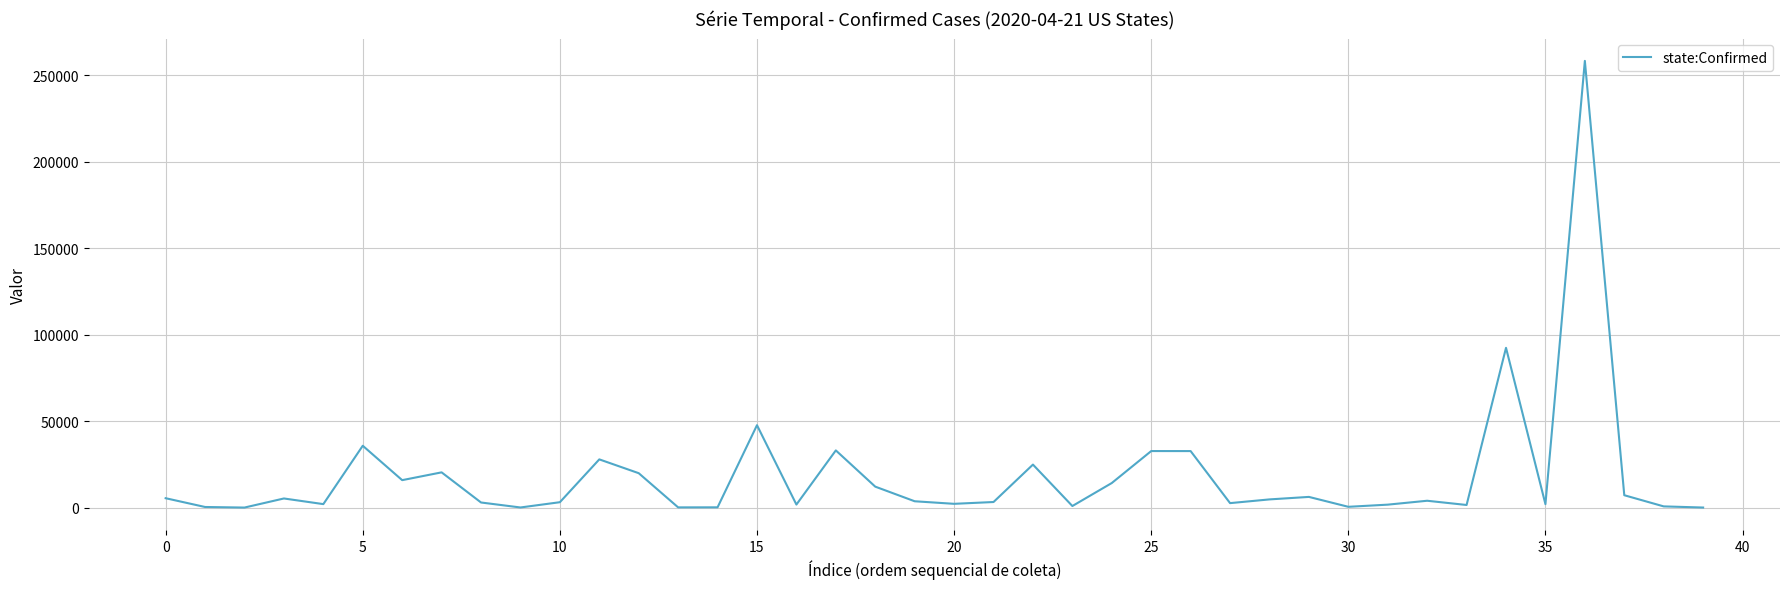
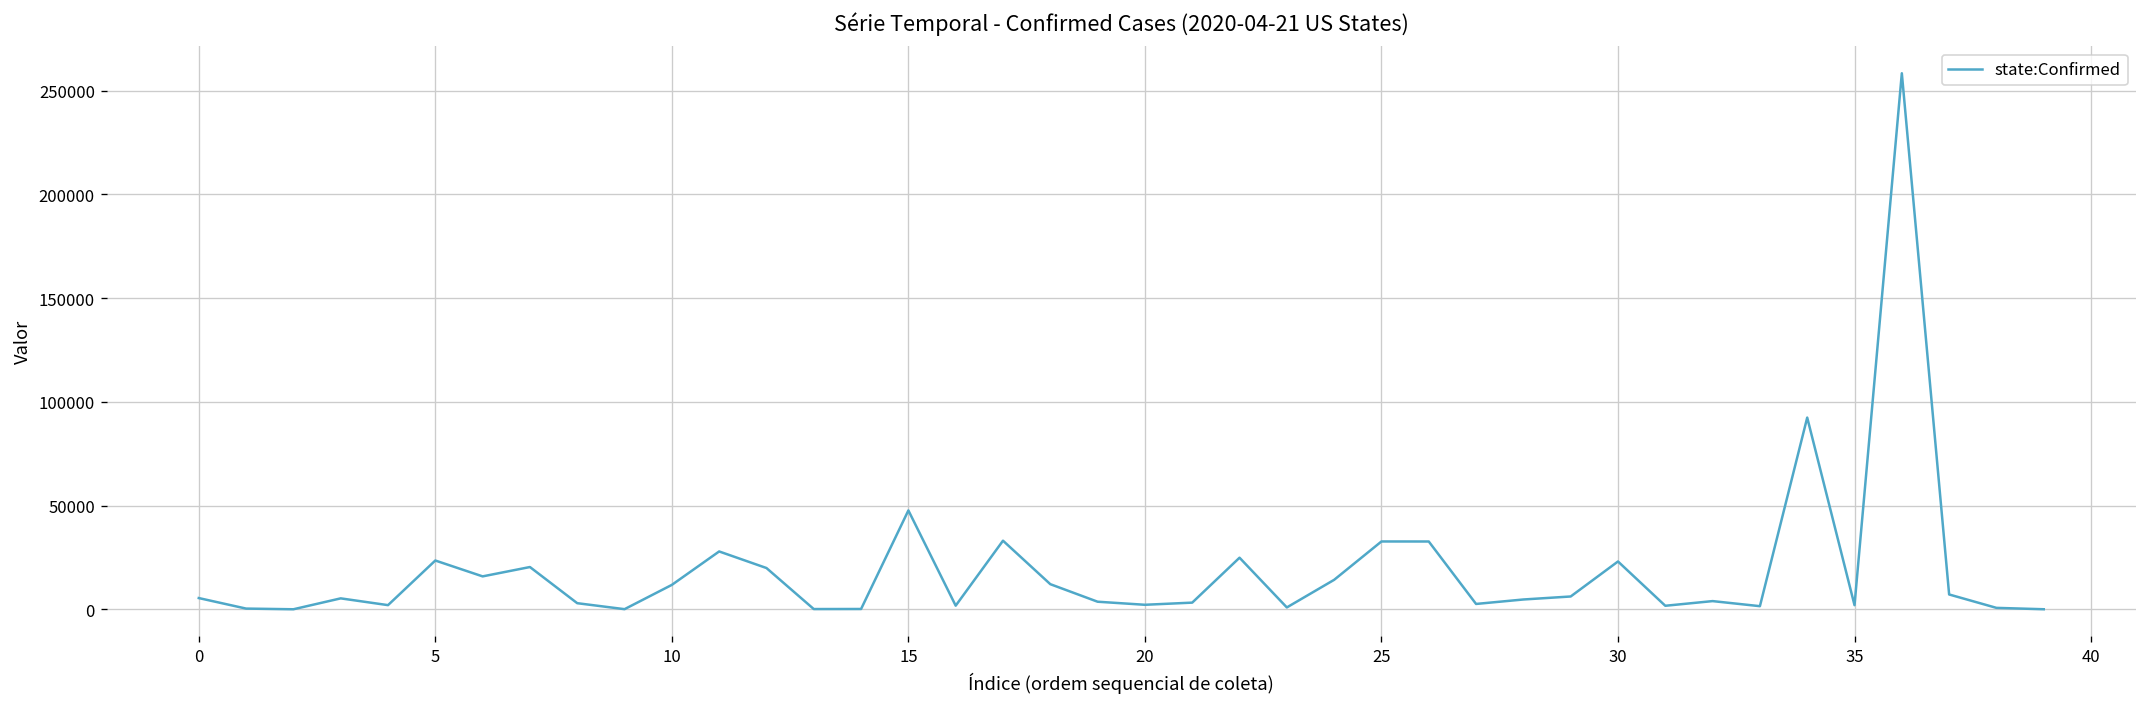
5: 36000 -> 24000
10: 3000 -> 12000
30: 0 -> 23000
